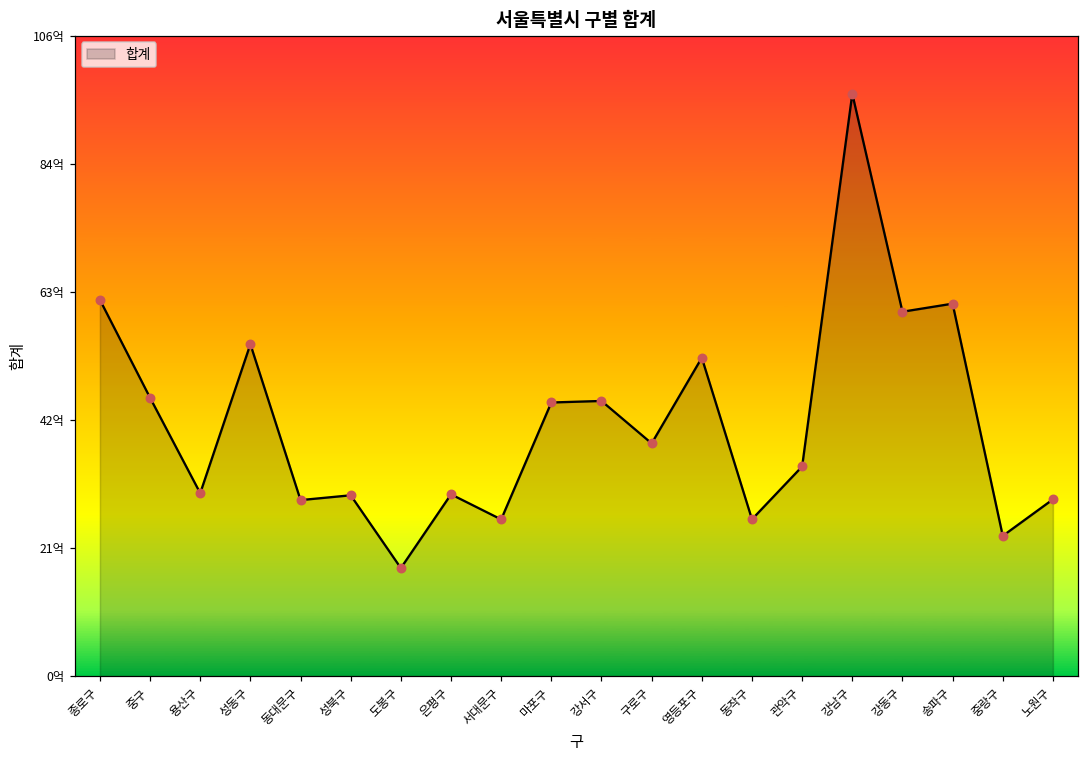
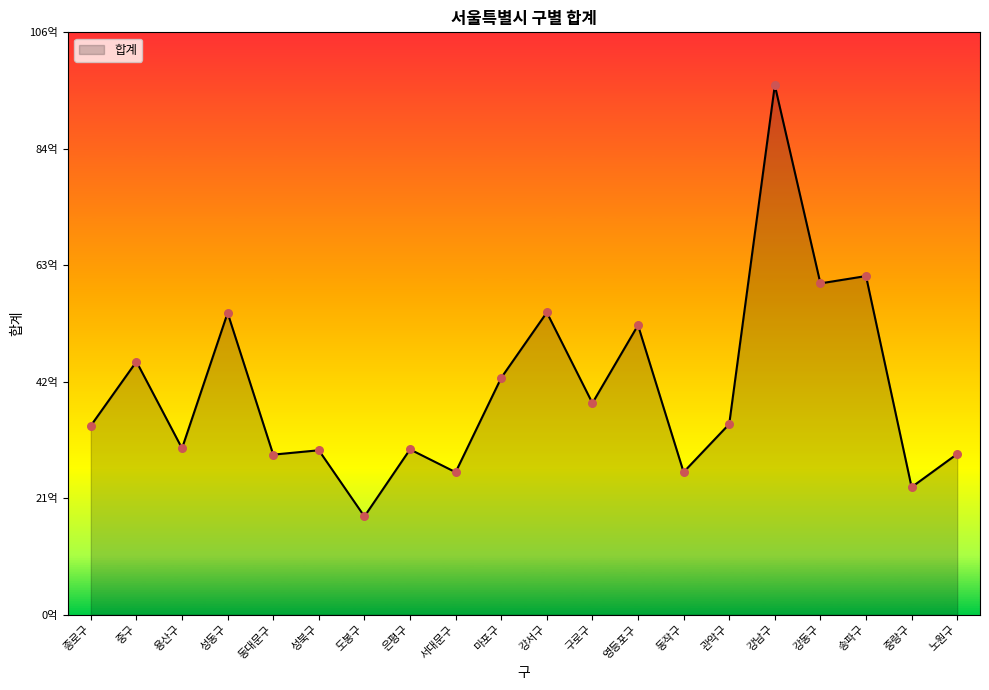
종로구: 62억 -> 34억
마포구: 45억 -> 43억
강서구: 46억 -> 55억
